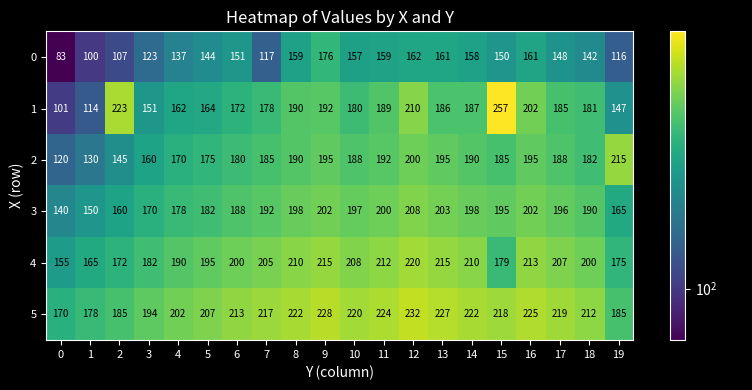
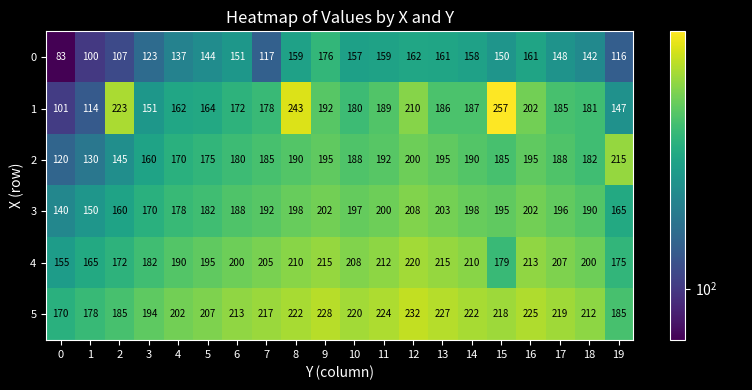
1, 8: 190 -> 243
